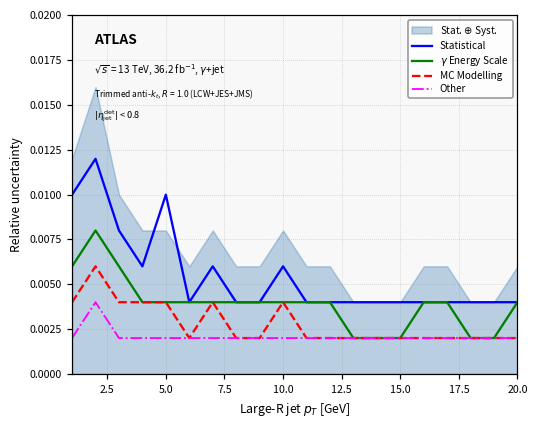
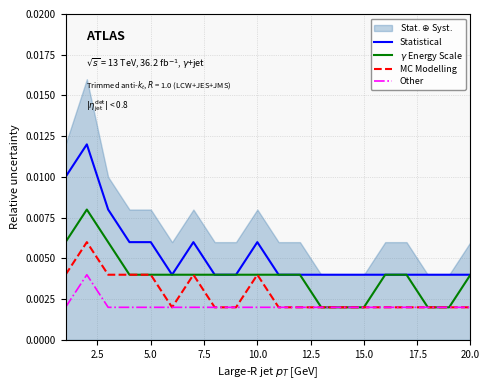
Statistical, 5.0: 0.0100 -> 0.0060
